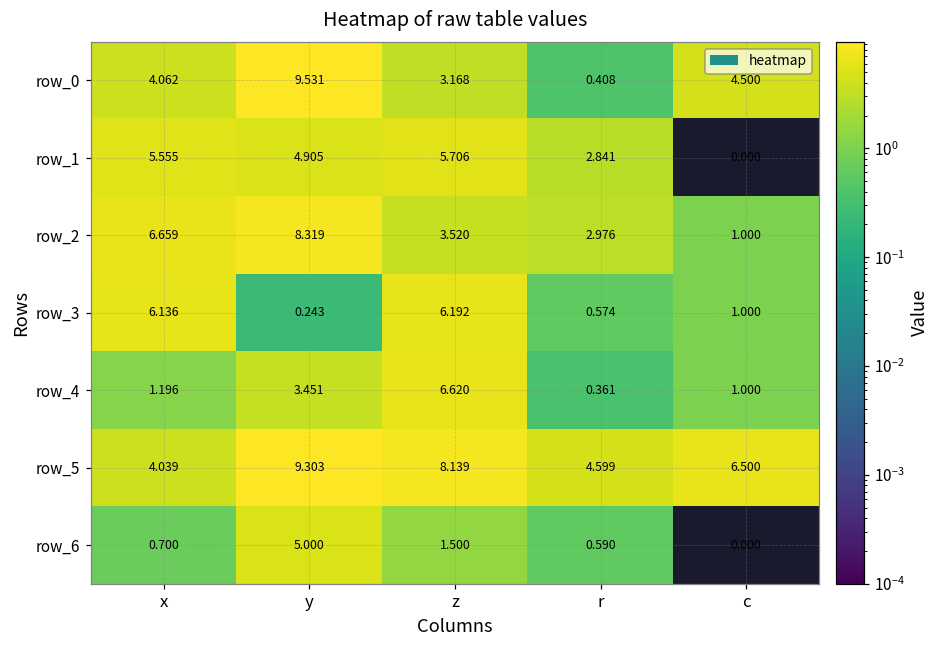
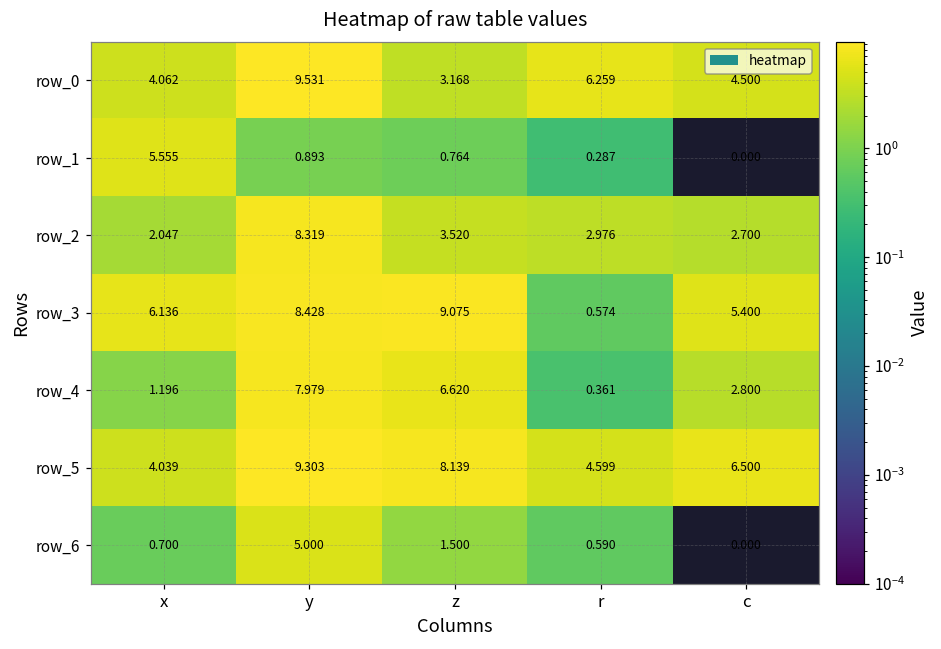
row_0, r: 0.408 -> 6.259
row_1, y: 4.905 -> 0.893
row_1, z: 5.706 -> 0.764
row_1, r: 2.841 -> 0.287
row_2, x: 6.659 -> 2.047
row_2, c: 1.000 -> 2.700
row_3, y: 0.243 -> 8.428
row_3, z: 6.192 -> 9.075
row_3, c: 1.000 -> 5.400
row_4, y: 3.451 -> 7.979
row_4, c: 1.000 -> 2.800
